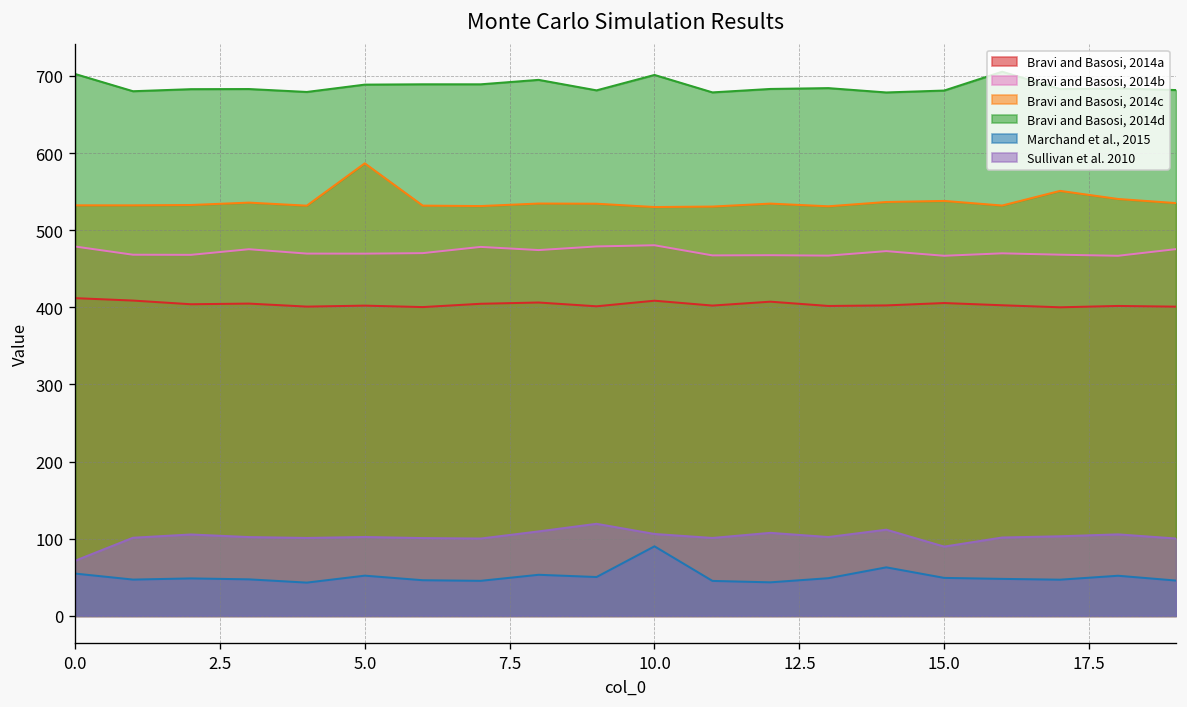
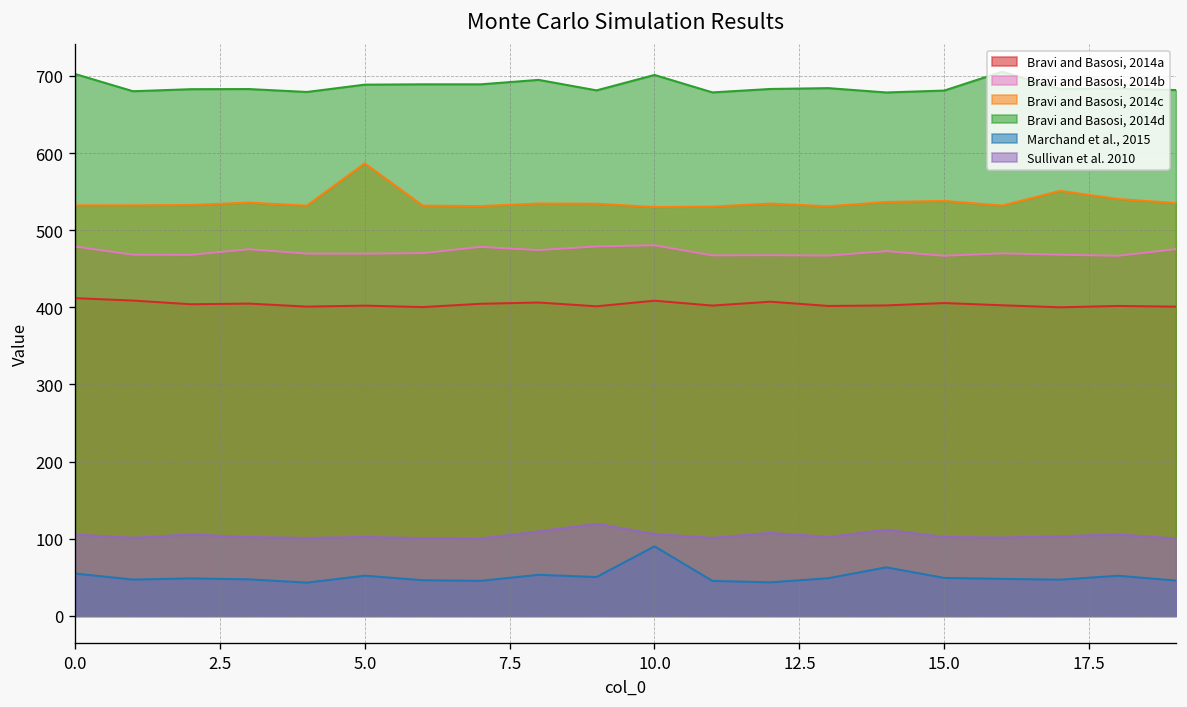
Sullivan et al. 2010, 0.0: 70 -> 110
Sullivan et al. 2010, 15.0: 90 -> 100
